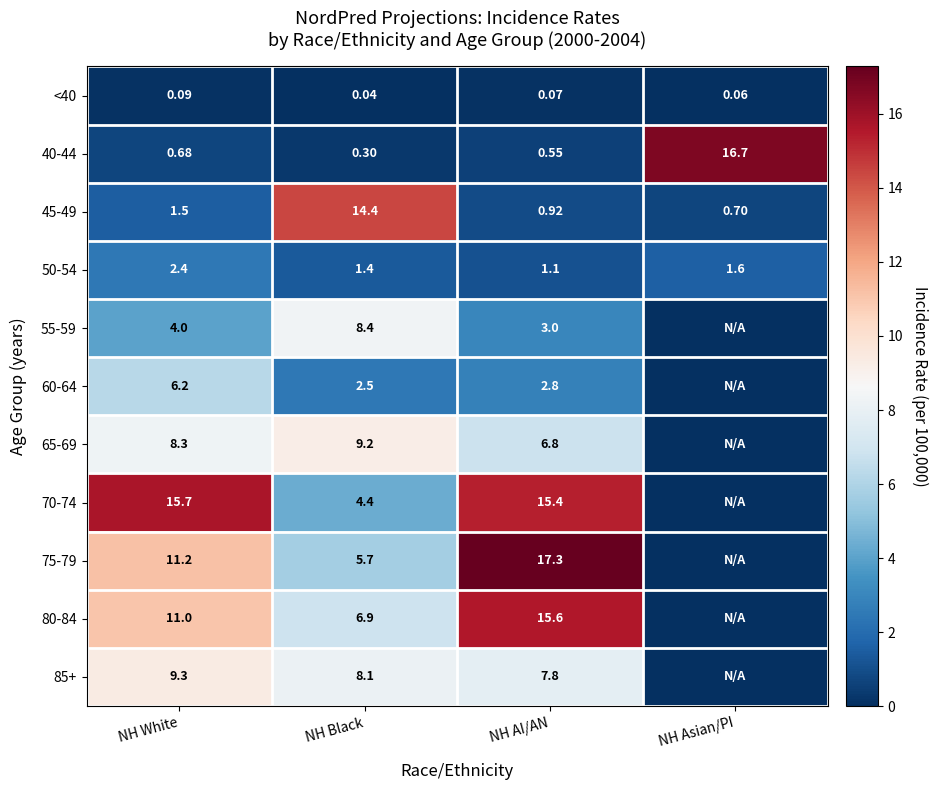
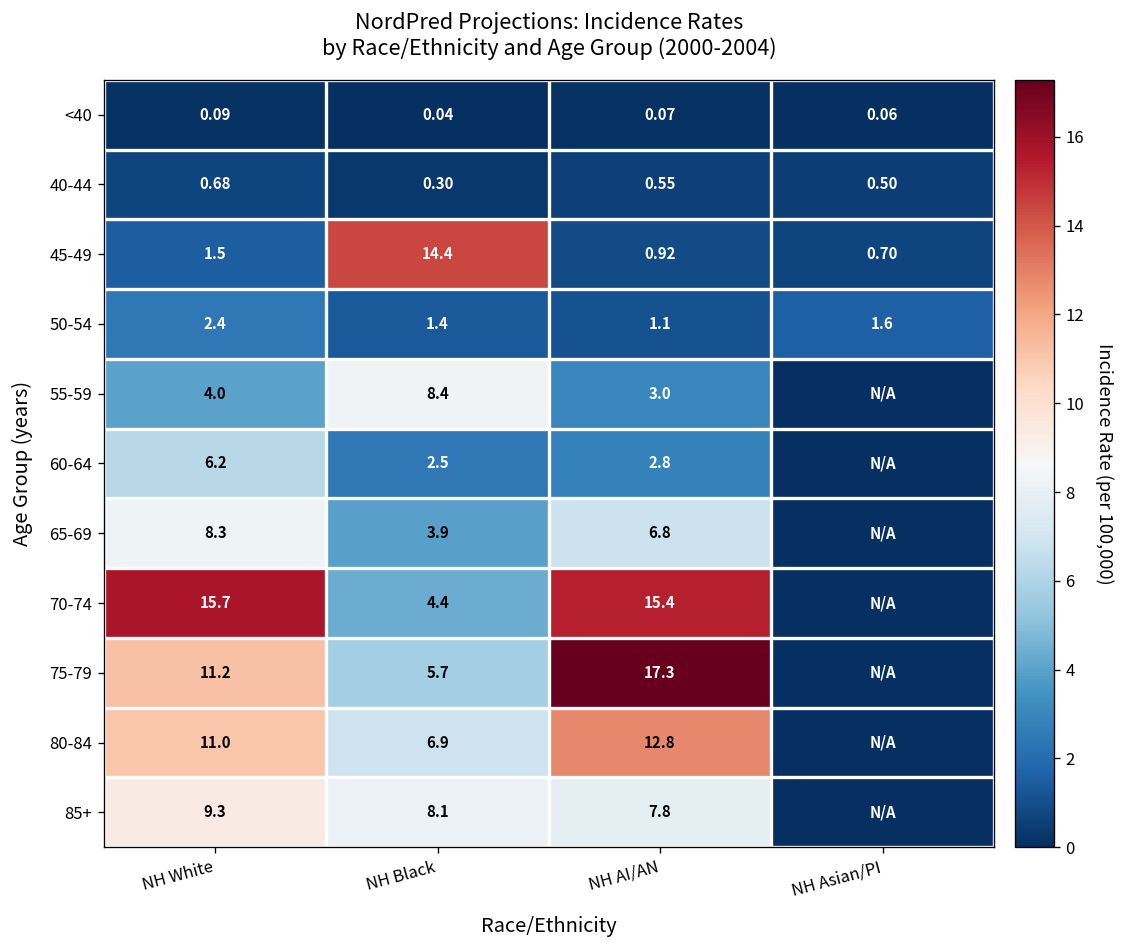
40-44, NH Asian/PI: 16.7 -> 0.50
65-69, NH Black: 9.2 -> 3.9
80-84, NH AI/AN: 15.6 -> 12.8
